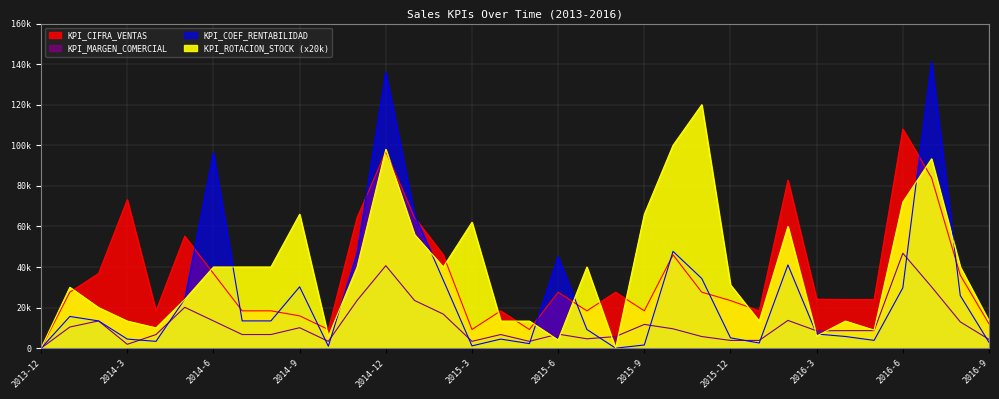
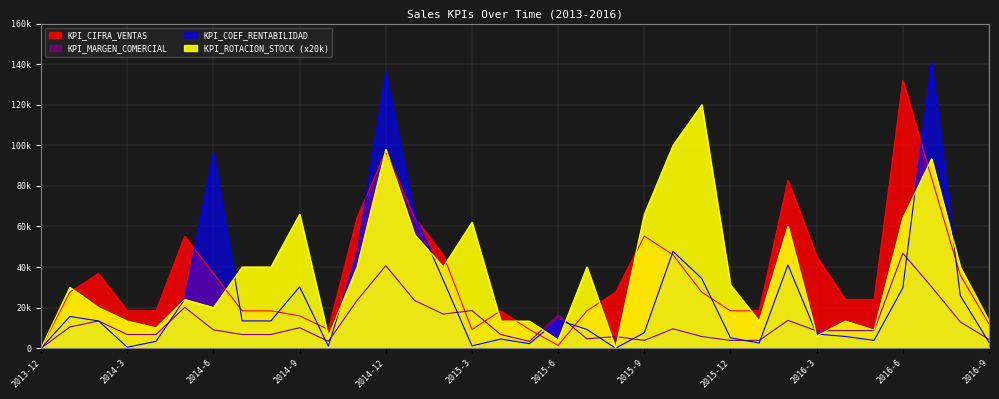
KPI_CIFRA_VENTAS, 2014-3: 73000 -> 18000
KPI_MARGEN_COMERCIAL, 2014-3: 2000 -> 7000
KPI_COEF_RENTABILIDAD, 2014-3: 4000 -> 0
KPI_MARGEN_COMERCIAL, 2014-6: 13000 -> 9000
KPI_ROTACION_STOCK (x20k), 2014-6: 40000 -> 20000
KPI_MARGEN_COMERCIAL, 2015-3: 3000 -> 19000
KPI_CIFRA_VENTAS, 2015-6: 28000 -> 1000
KPI_MARGEN_COMERCIAL, 2015-6: 7000 -> 16000
KPI_COEF_RENTABILIDAD, 2015-6: 45000 -> 14000
KPI_CIFRA_VENTAS, 2015-9: 18000 -> 55000
KPI_MARGEN_COMERCIAL, 2015-9: 12000 -> 4000
KPI_COEF_RENTABILIDAD, 2015-9: 2000 -> 8000
KPI_CIFRA_VENTAS, 2015-12: 23000 -> 18000
KPI_CIFRA_VENTAS, 2016-3: 24000 -> 45000
KPI_CIFRA_VENTAS, 2016-6: 108000 -> 132000
KPI_ROTACION_STOCK (x20k), 2016-6: 72000 -> 64000
